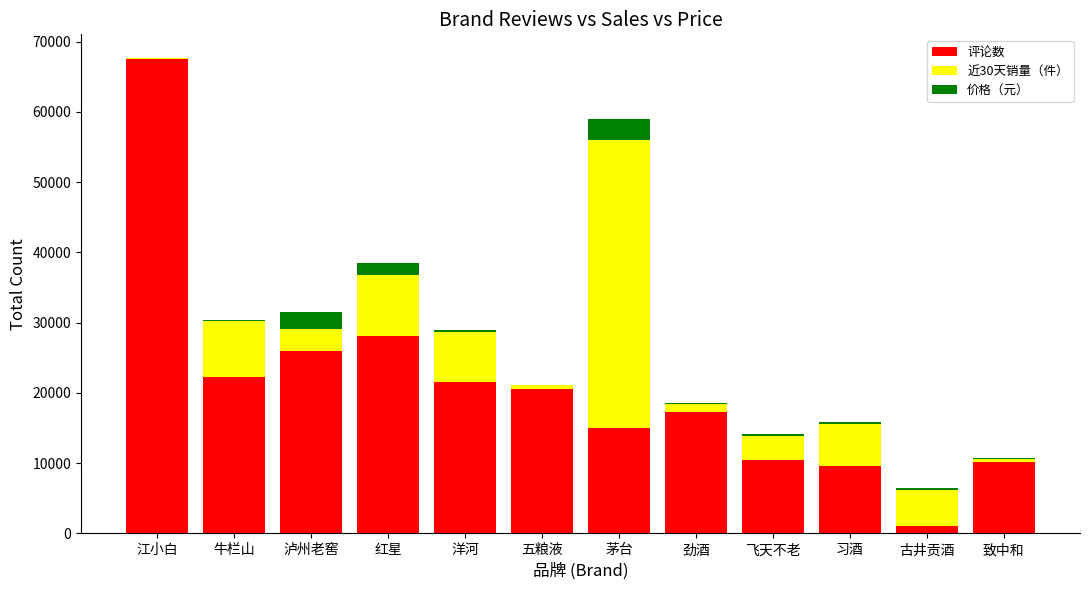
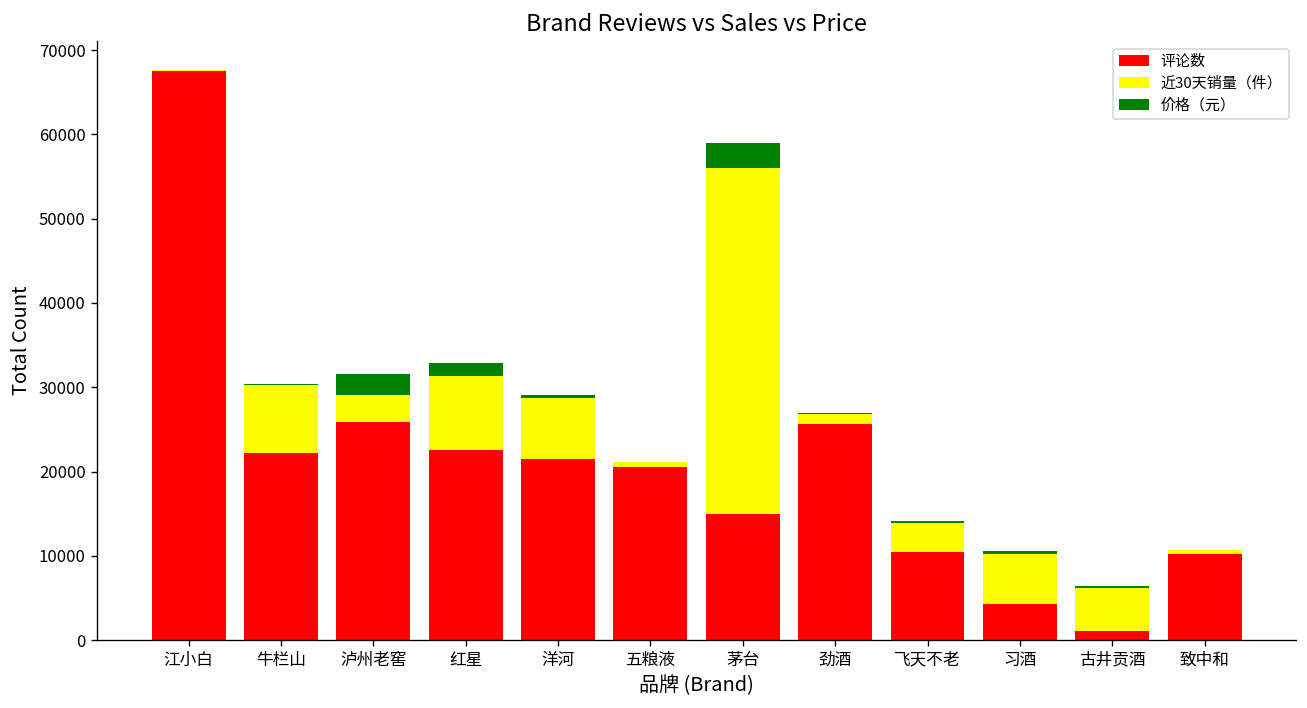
评论数, 红星: 28000 -> 23000
评论数, 劲酒: 17000 -> 26000
评论数, 习酒: 10000 -> 4000
